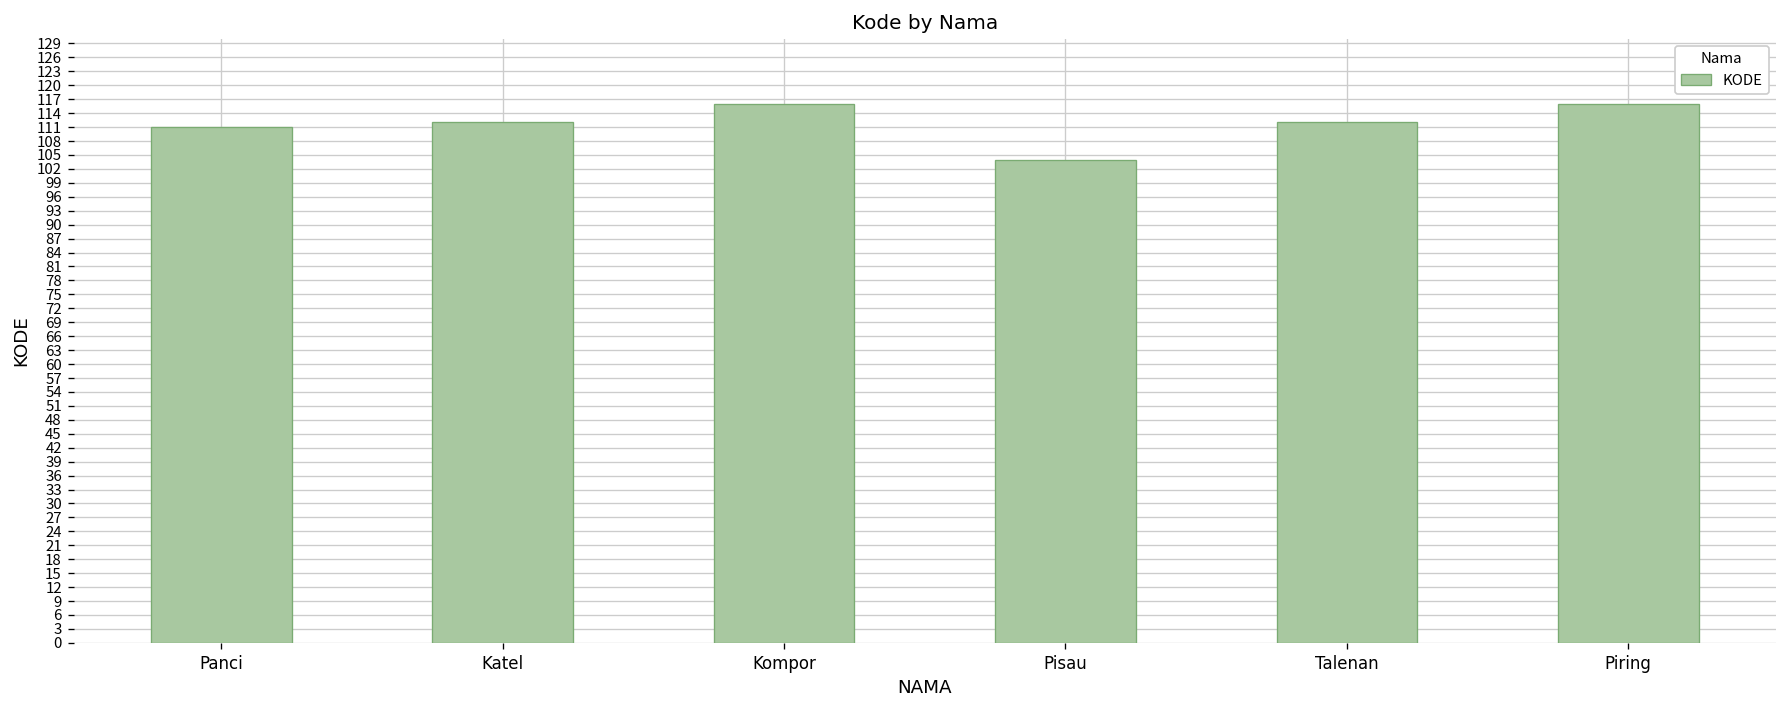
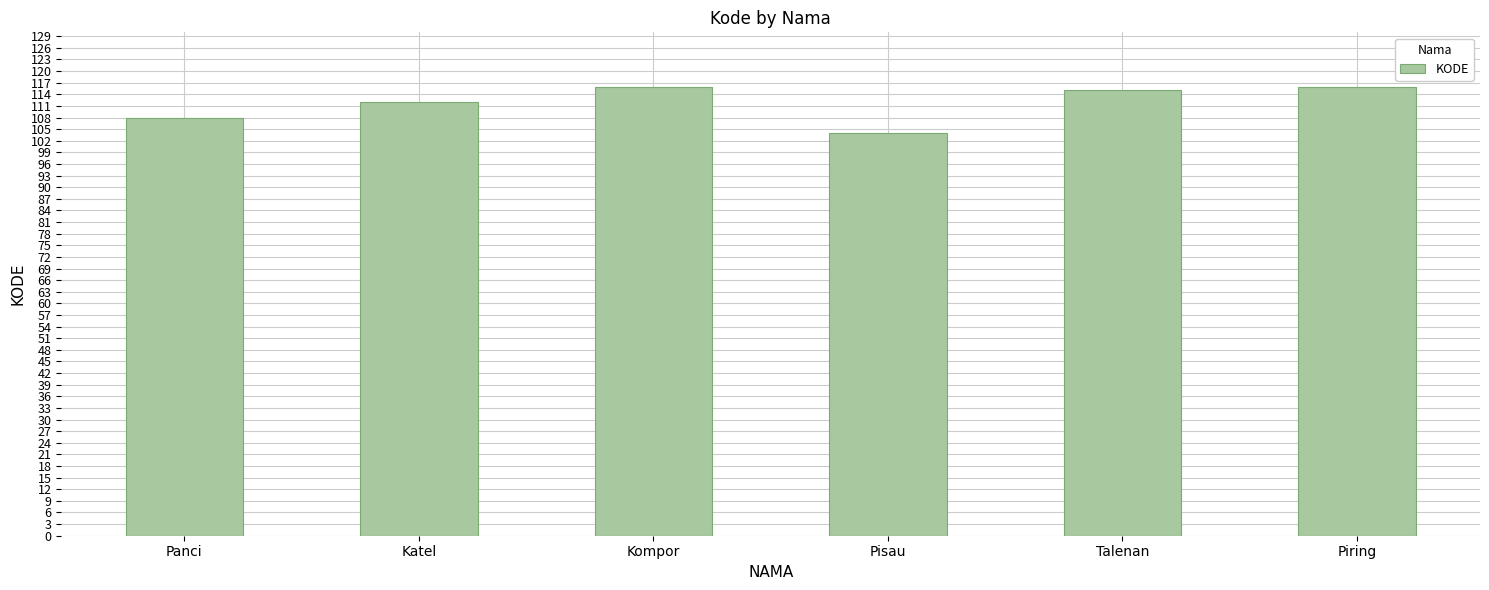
Panci: 111 -> 108
Talenan: 112 -> 115
